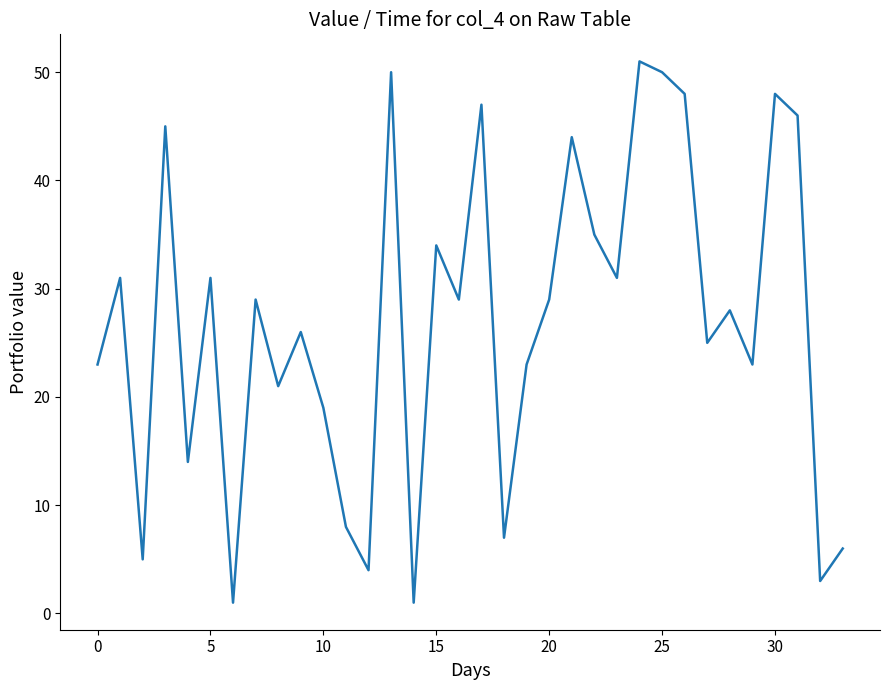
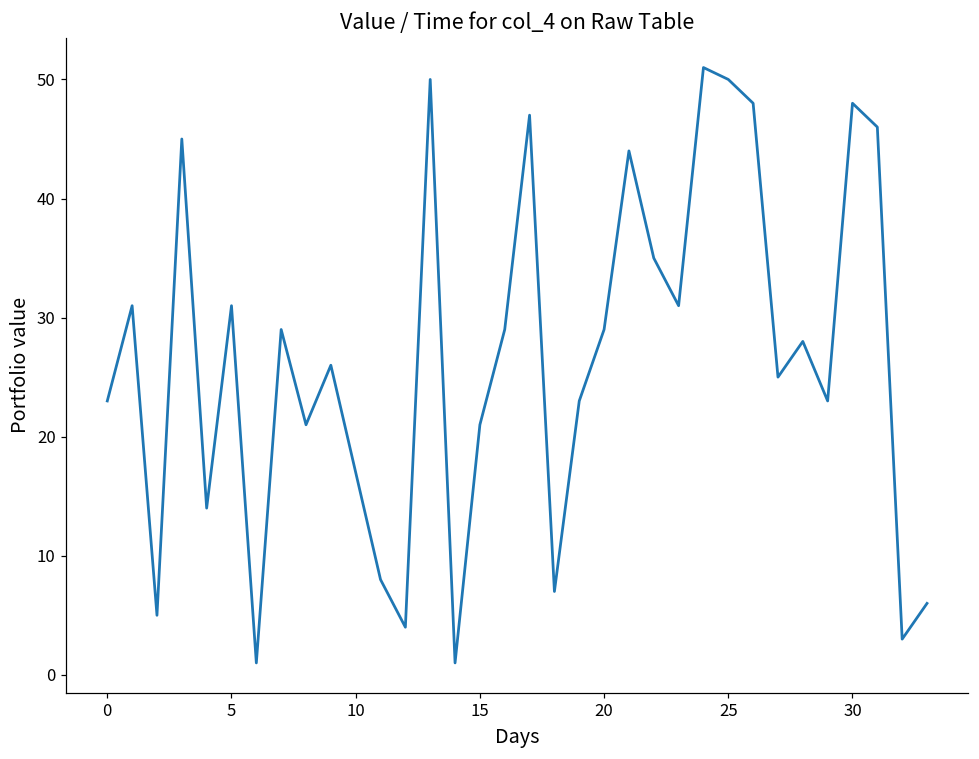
10: 19 -> 17
15: 34 -> 21
